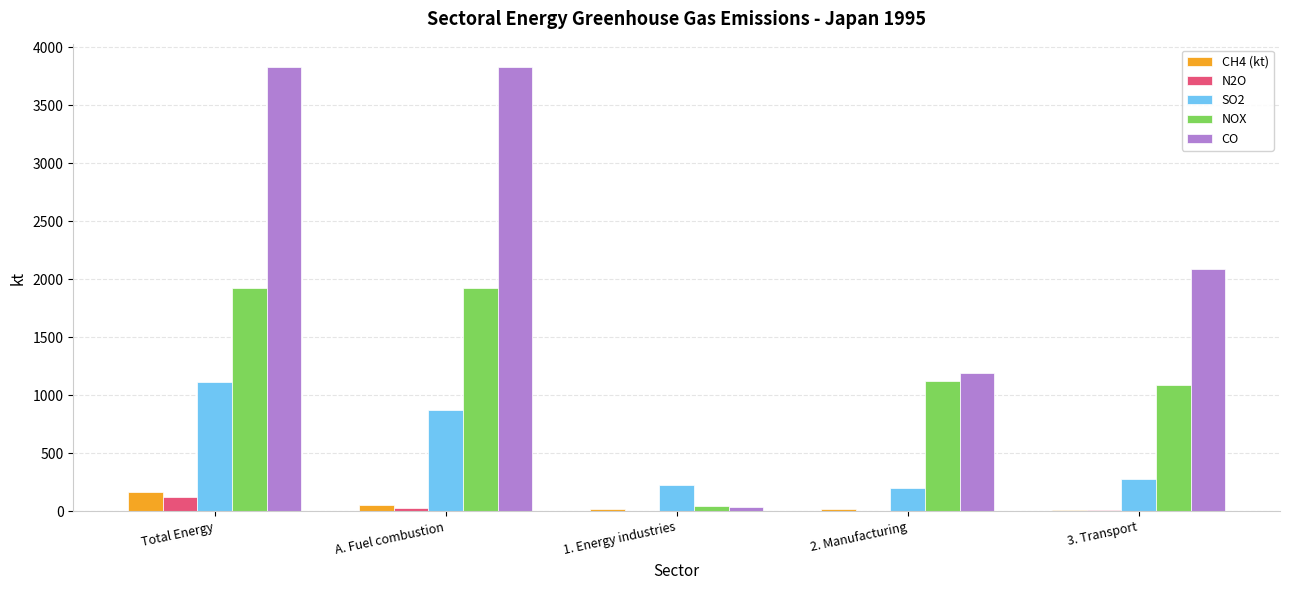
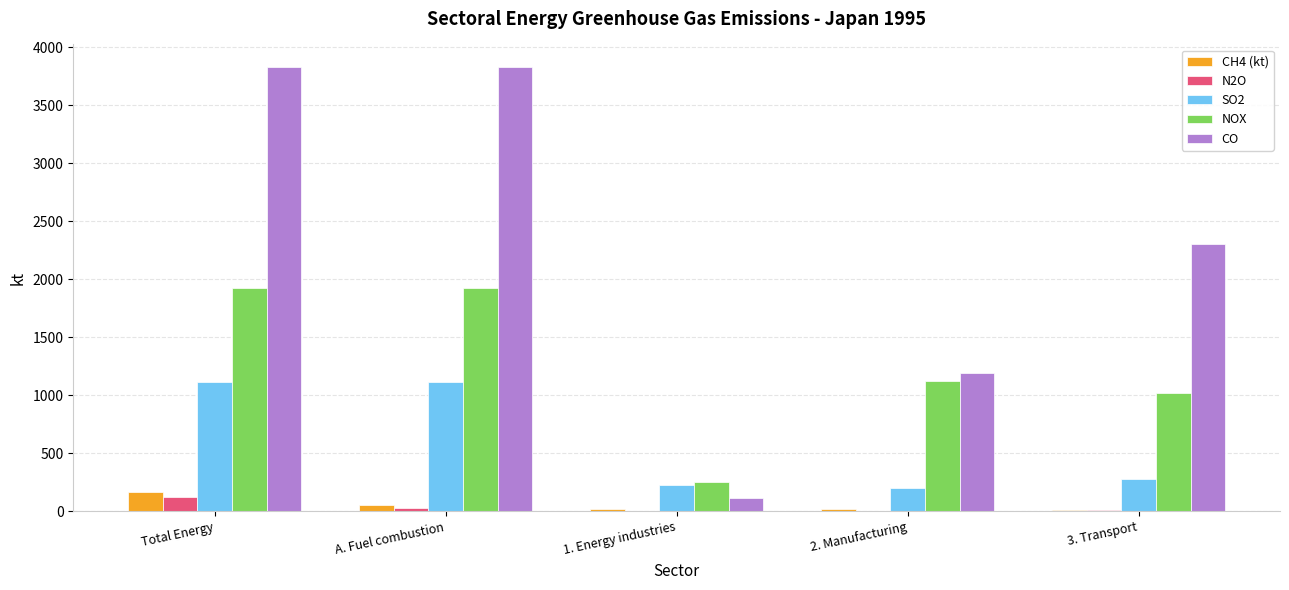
SO2, A. Fuel combustion: 870 -> 1110
NOX, 1. Energy industries: 40 -> 250
CO, 1. Energy industries: 40 -> 110
NOX, 3. Transport: 1090 -> 1020
CO, 3. Transport: 2080 -> 2300
